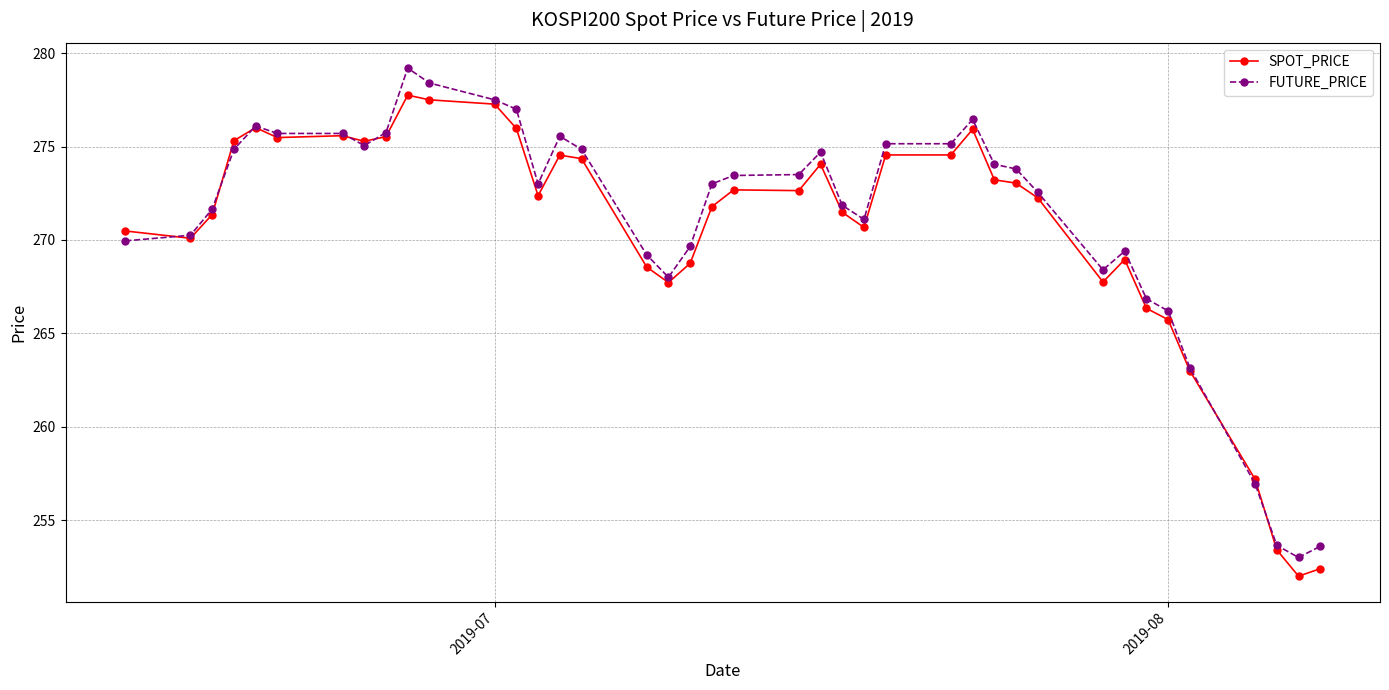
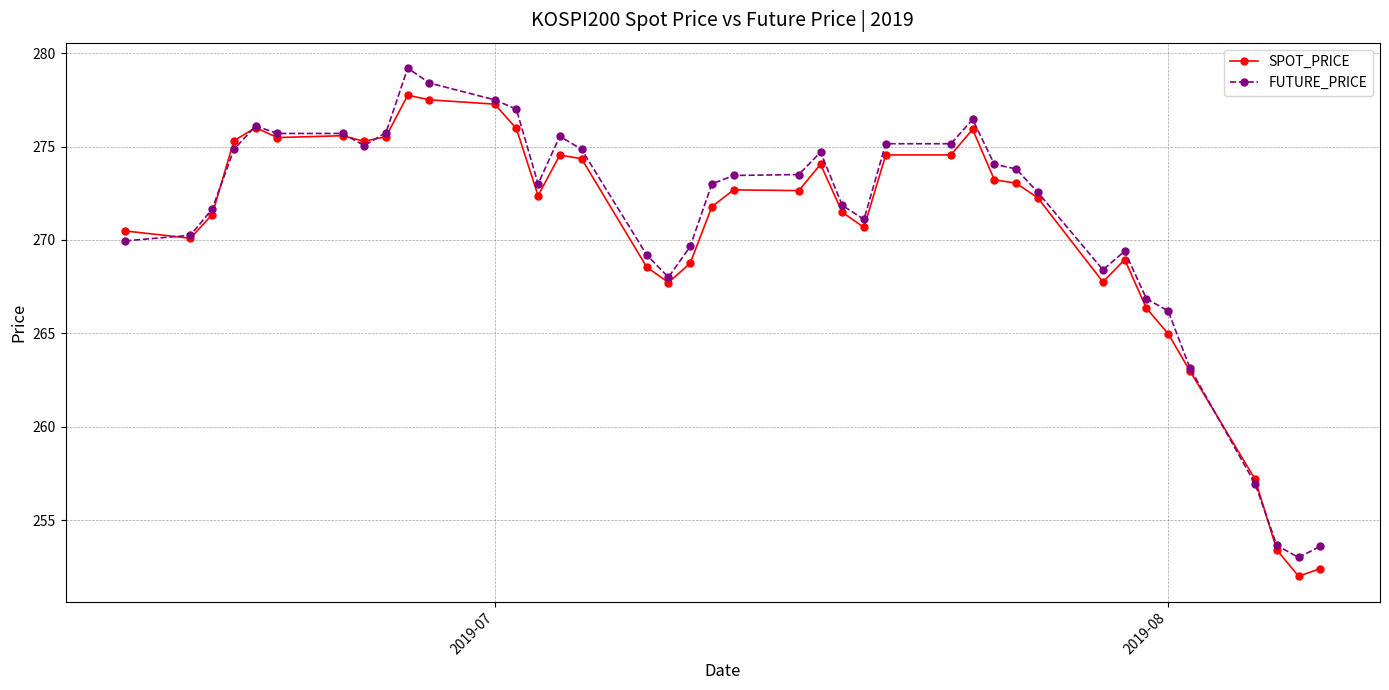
SPOT_PRICE, 2019-08: 265.7 -> 265.0
